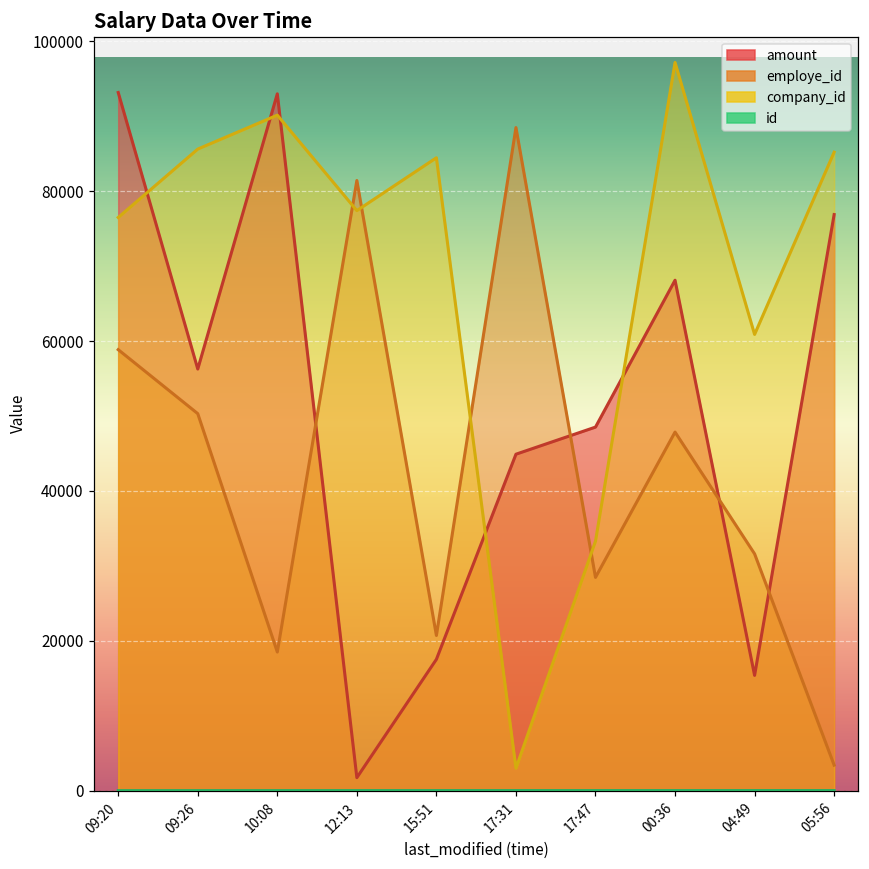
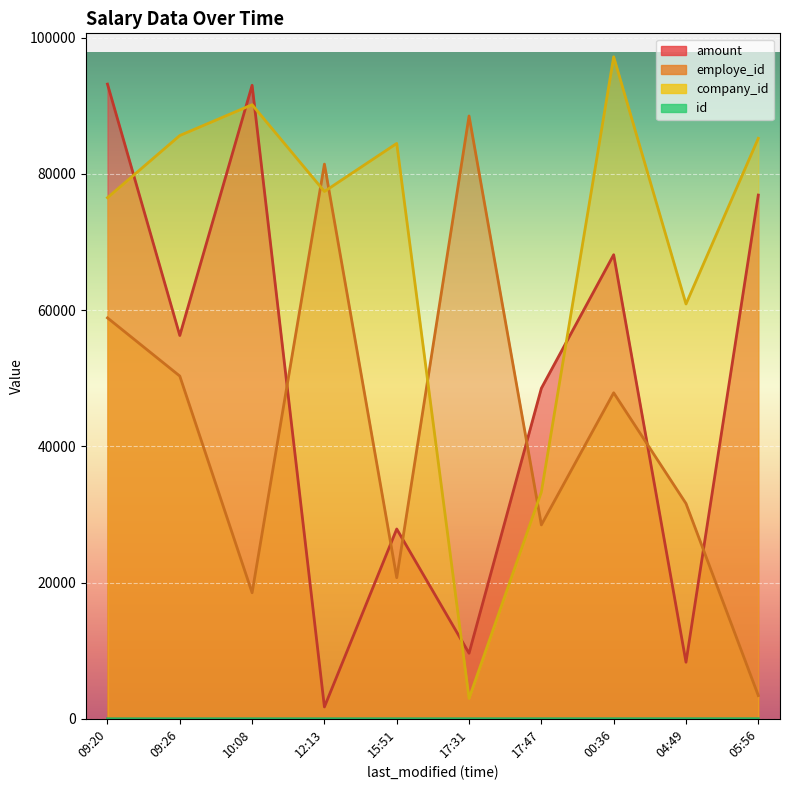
amount, 15:51: 18000 -> 28000
amount, 17:31: 45000 -> 10000
amount, 04:49: 15000 -> 8000
